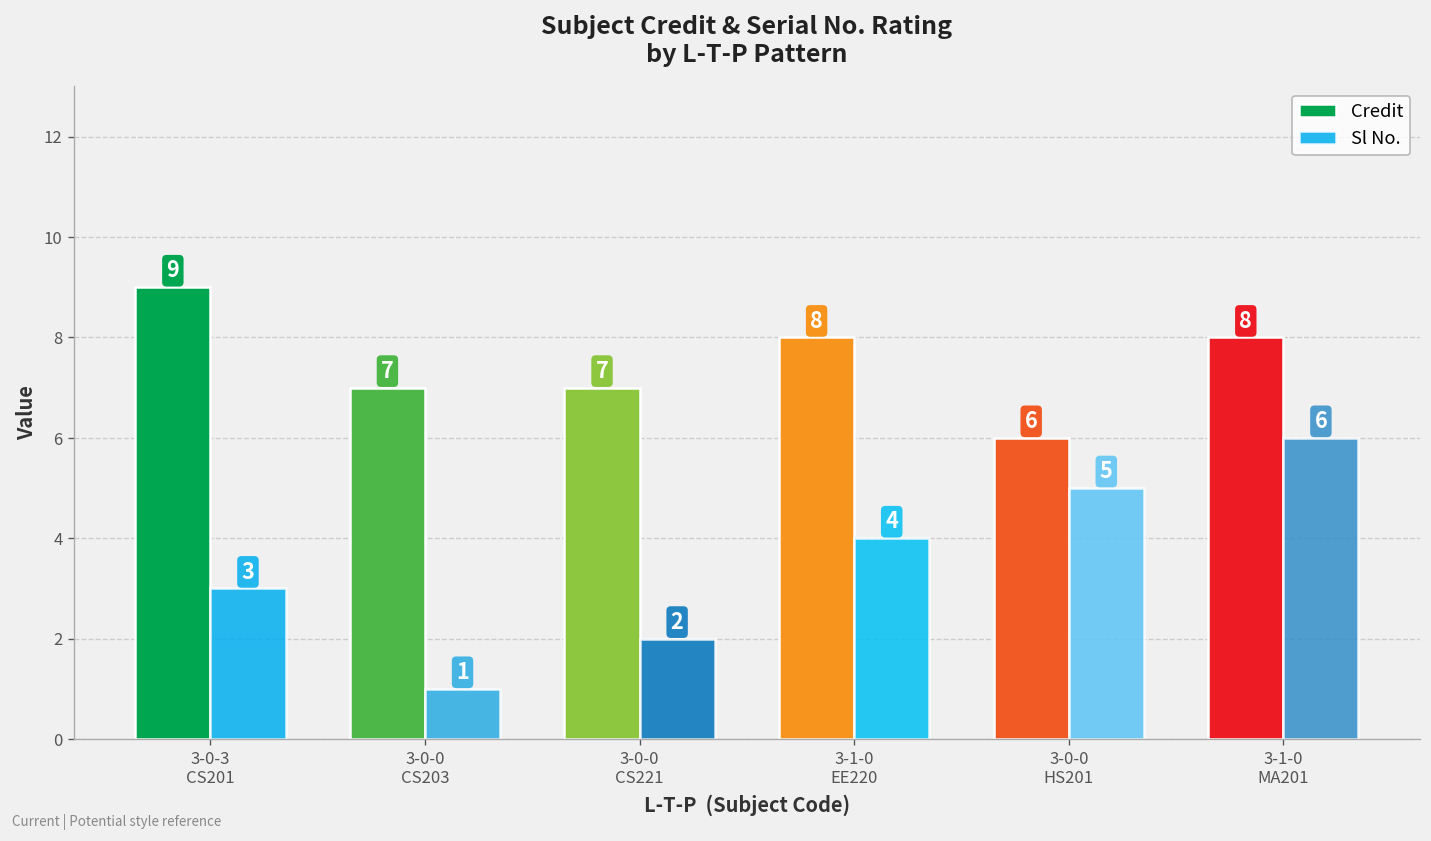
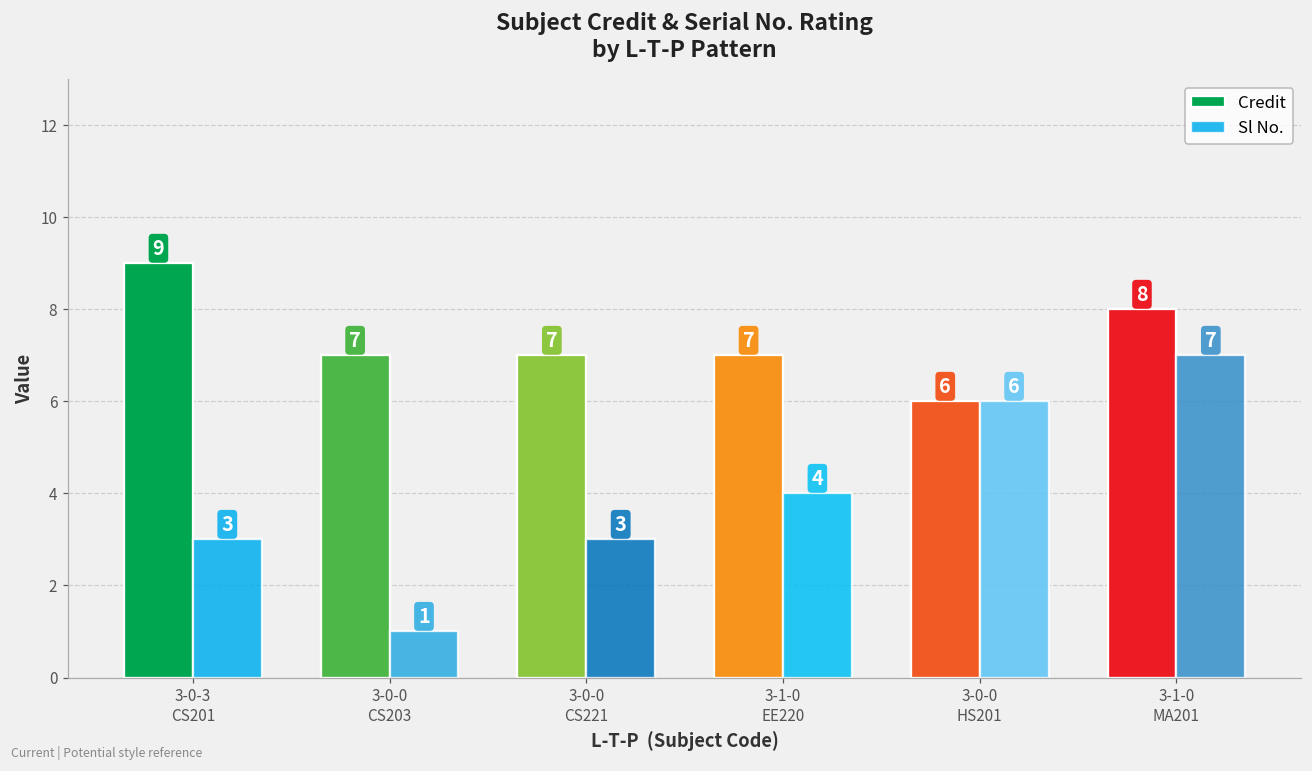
Sl No., 3-0-0 CS221: 2 -> 3
Credit, 3-1-0 EE220: 8 -> 7
Sl No., 3-0-0 HS201: 5 -> 6
Sl No., 3-1-0 MA201: 6 -> 7
